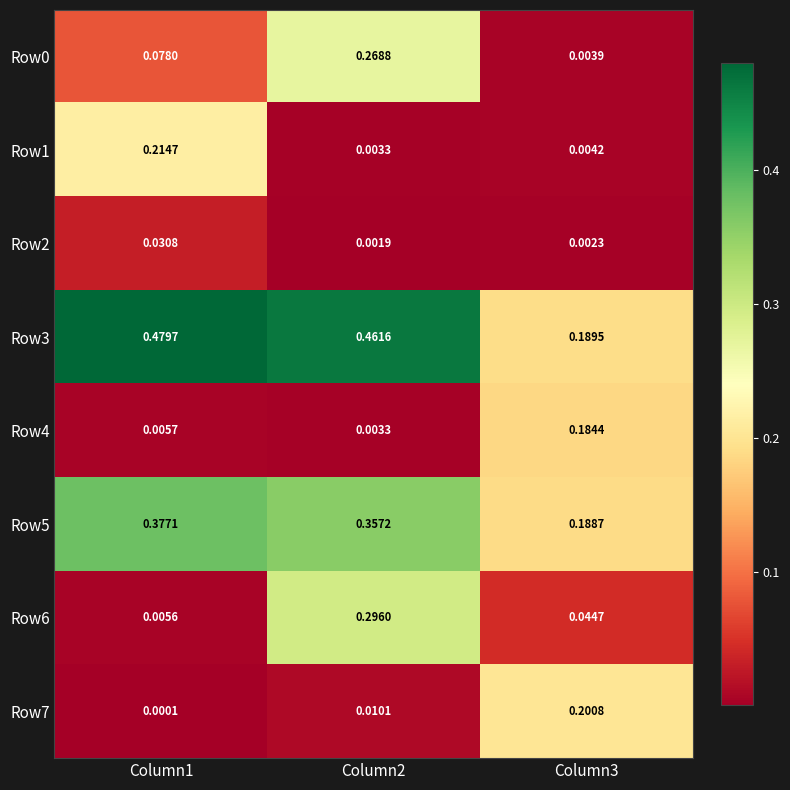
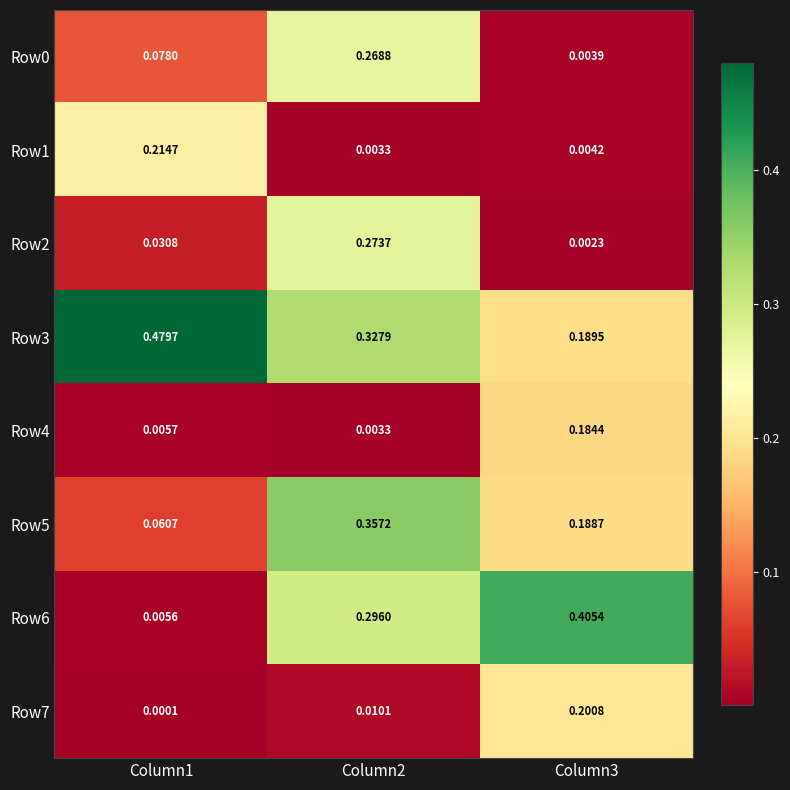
Row2, Column2: 0.0019 -> 0.2737
Row3, Column2: 0.4616 -> 0.3279
Row5, Column1: 0.3771 -> 0.0607
Row6, Column3: 0.0447 -> 0.4054
